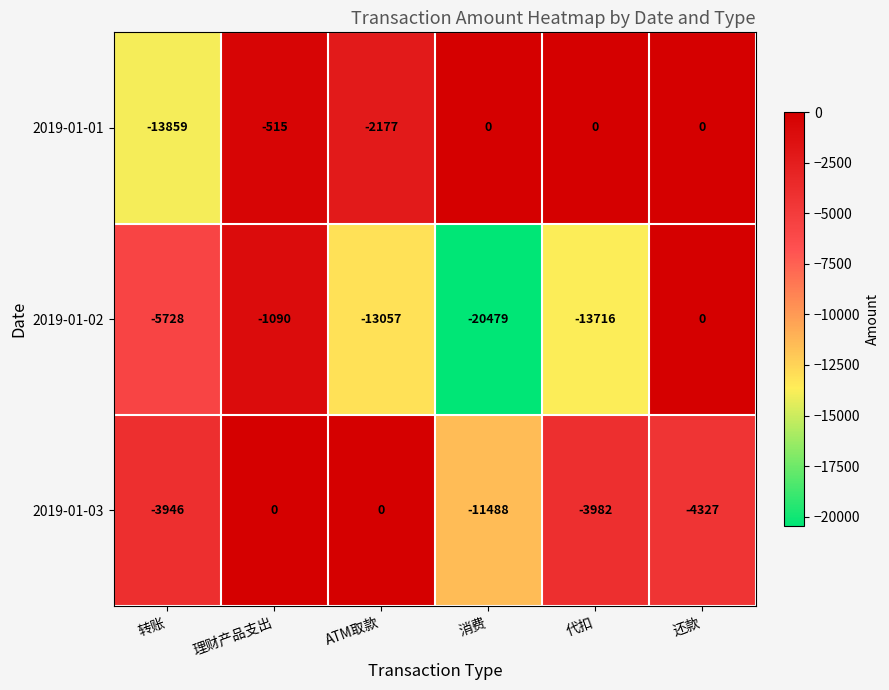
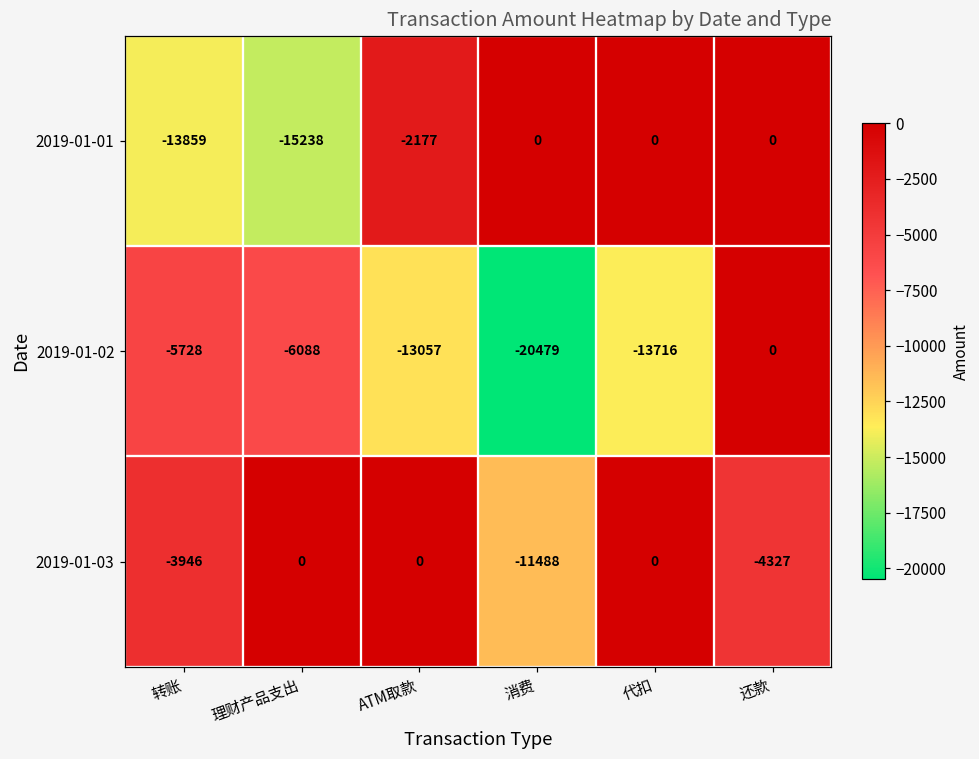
2019-01-01, 理财产品支出: -515 -> -15238
2019-01-02, 理财产品支出: -1090 -> -6088
2019-01-03, 代扣: -3982 -> 0
